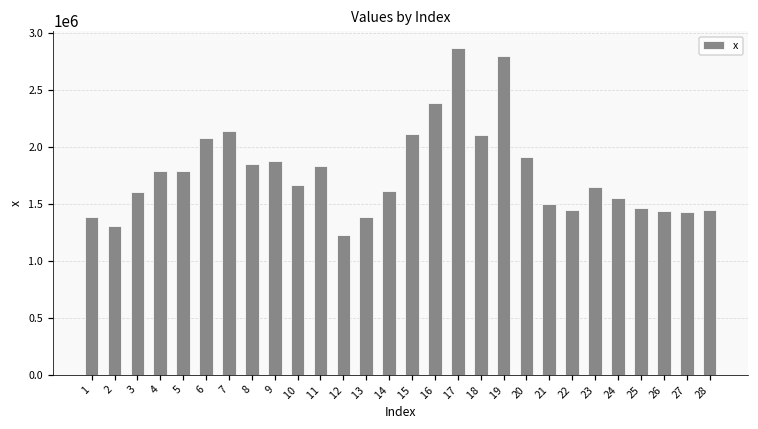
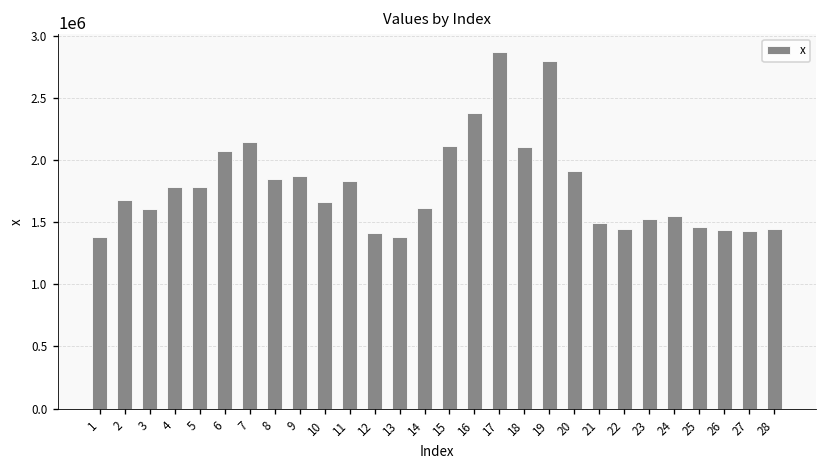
2: 1310000 -> 1680000
12: 1230000 -> 1410000
23: 1640000 -> 1530000
